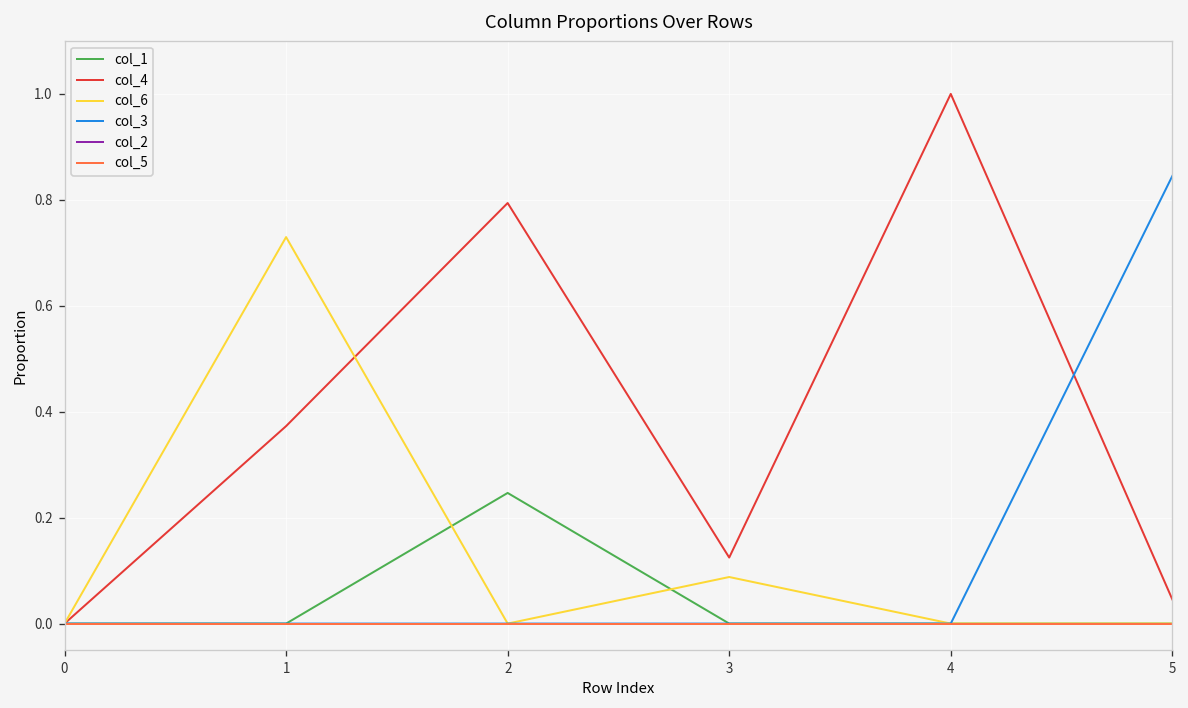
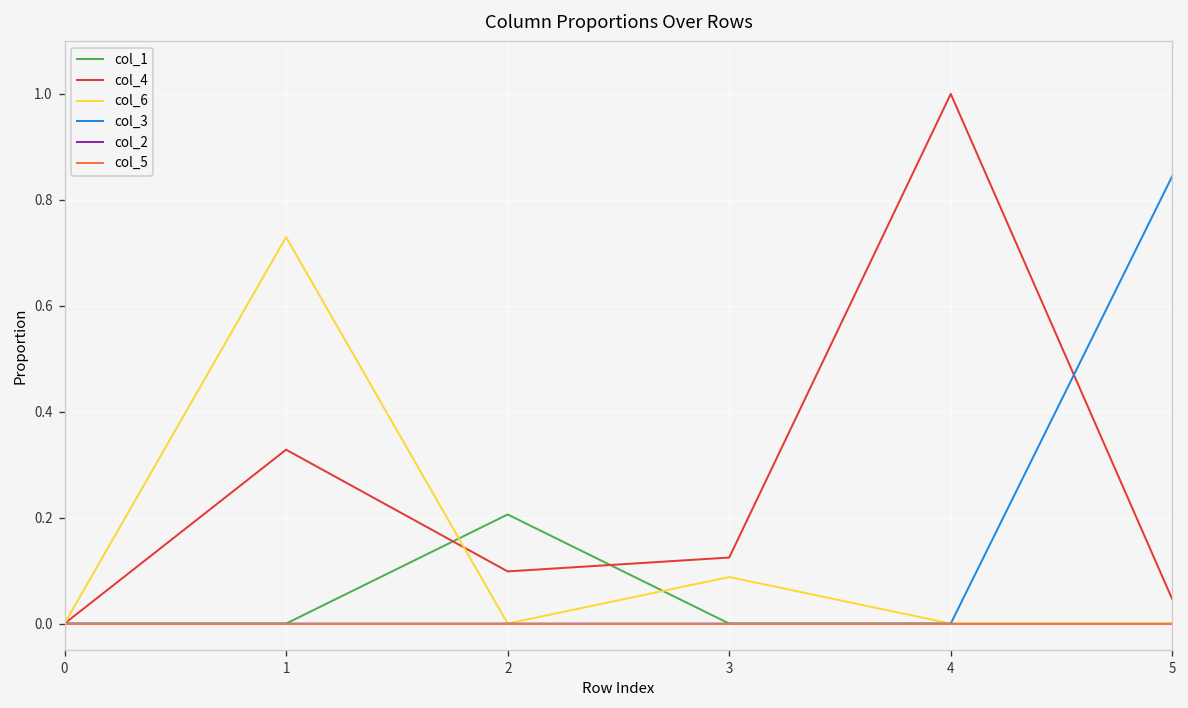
col_4, 1: 0.37 -> 0.33
col_1, 2: 0.25 -> 0.21
col_4, 2: 0.79 -> 0.10
